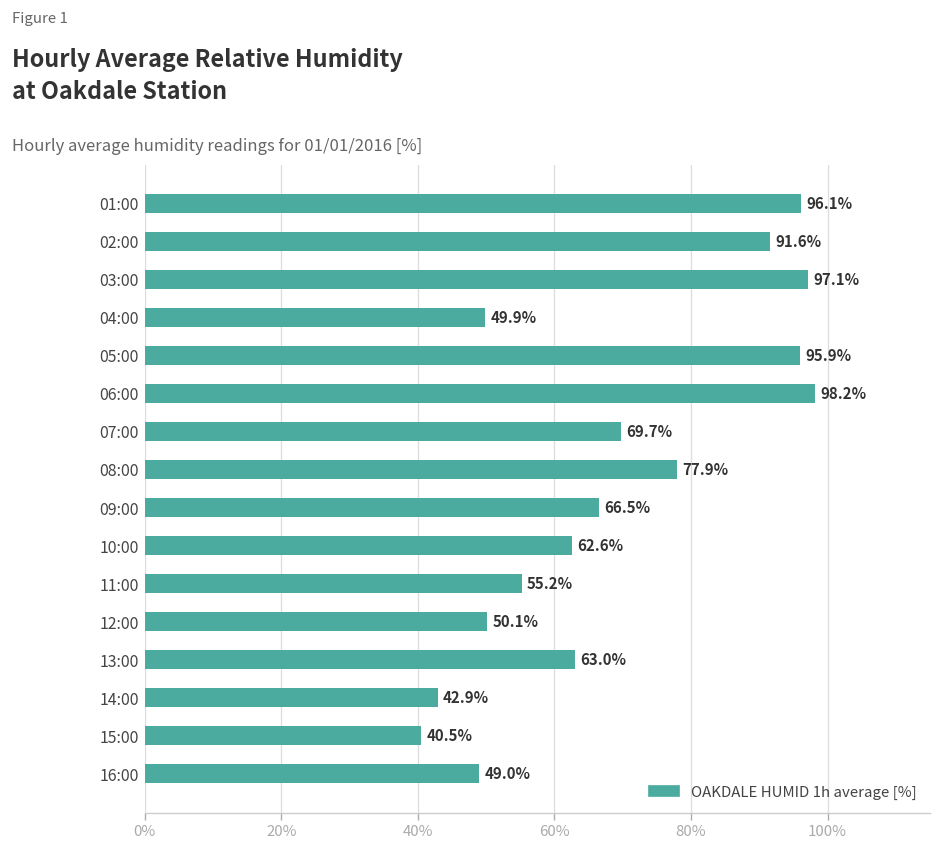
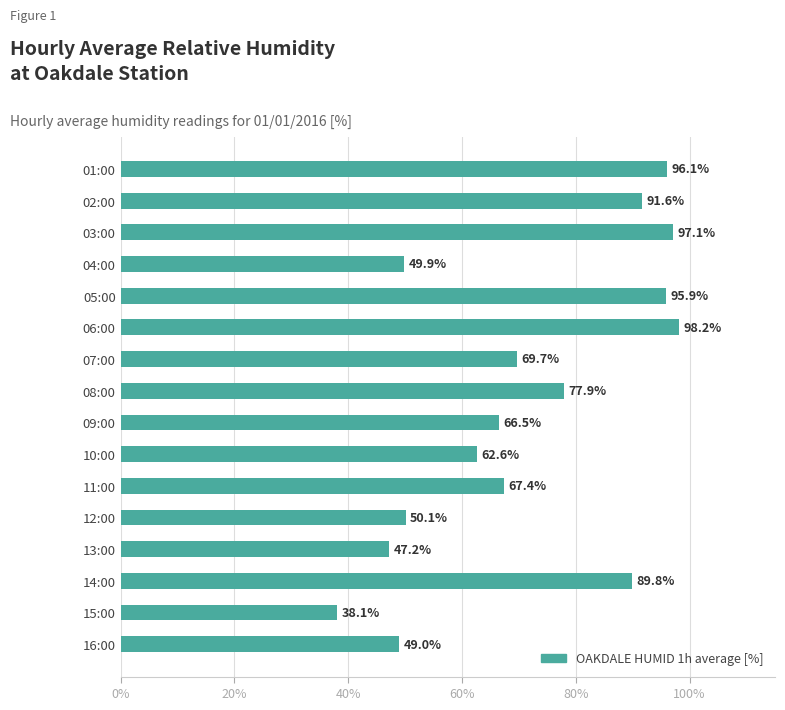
11:00: 55.2% -> 67.4%
13:00: 63.0% -> 47.2%
14:00: 42.9% -> 89.8%
15:00: 40.5% -> 38.1%
